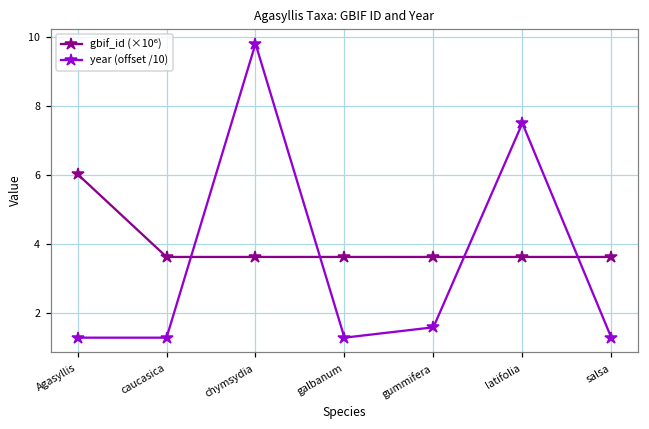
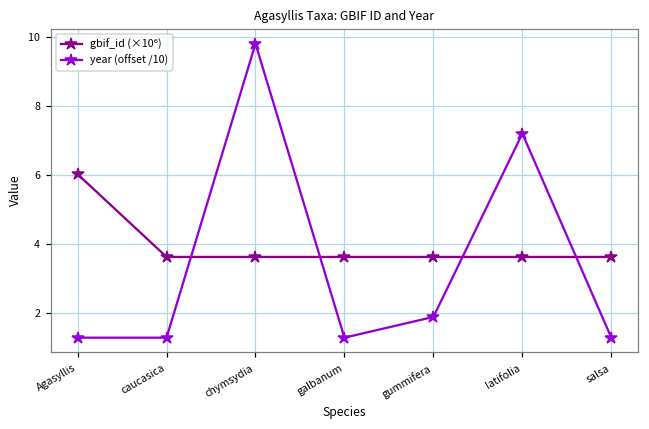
year (offset /10), gummifera: 1.6 -> 1.9
year (offset /10), latifolia: 7.5 -> 7.2
